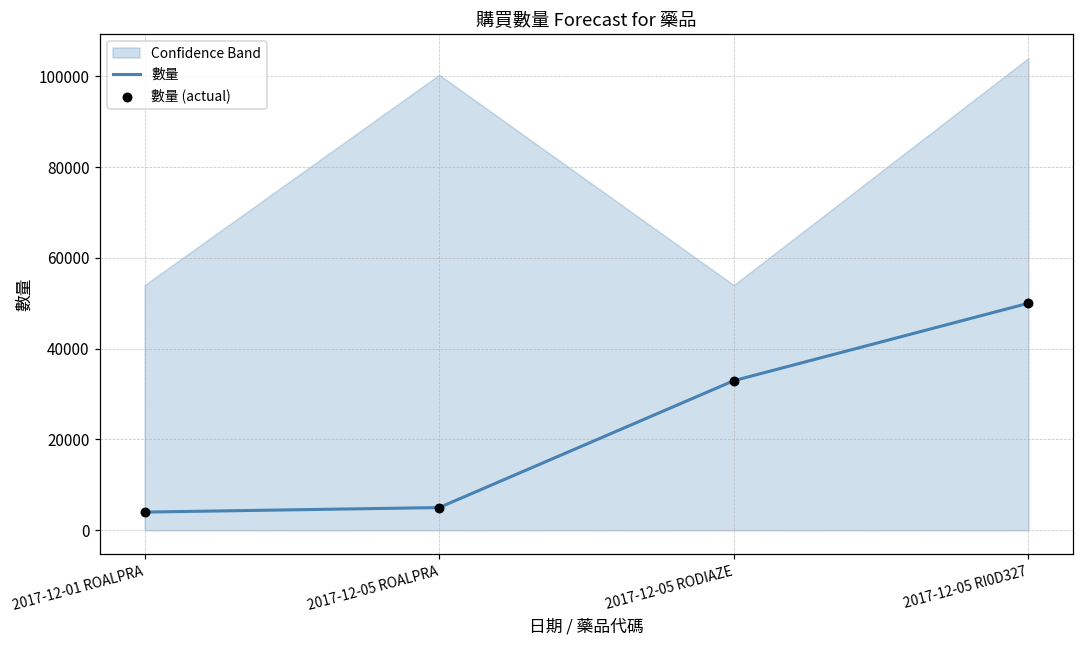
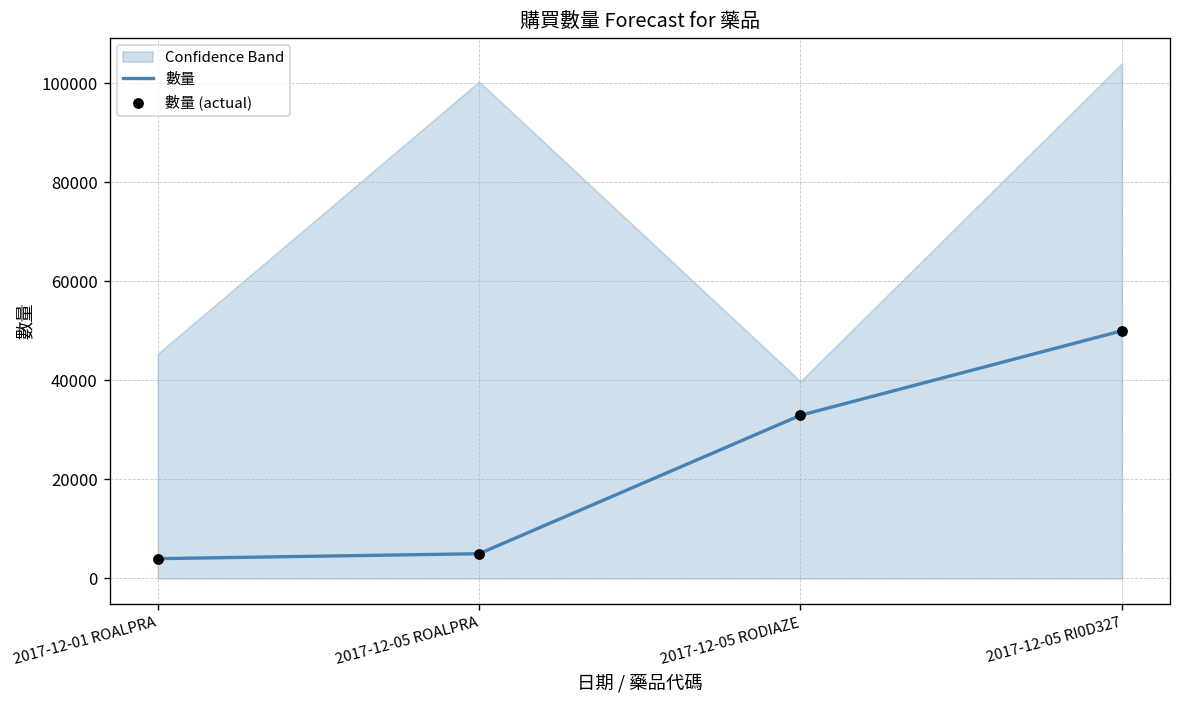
Confidence Band, 2017-12-01 ROALPRA: 54000 -> 45000
Confidence Band, 2017-12-05 RODIAZE: 54000 -> 40000
